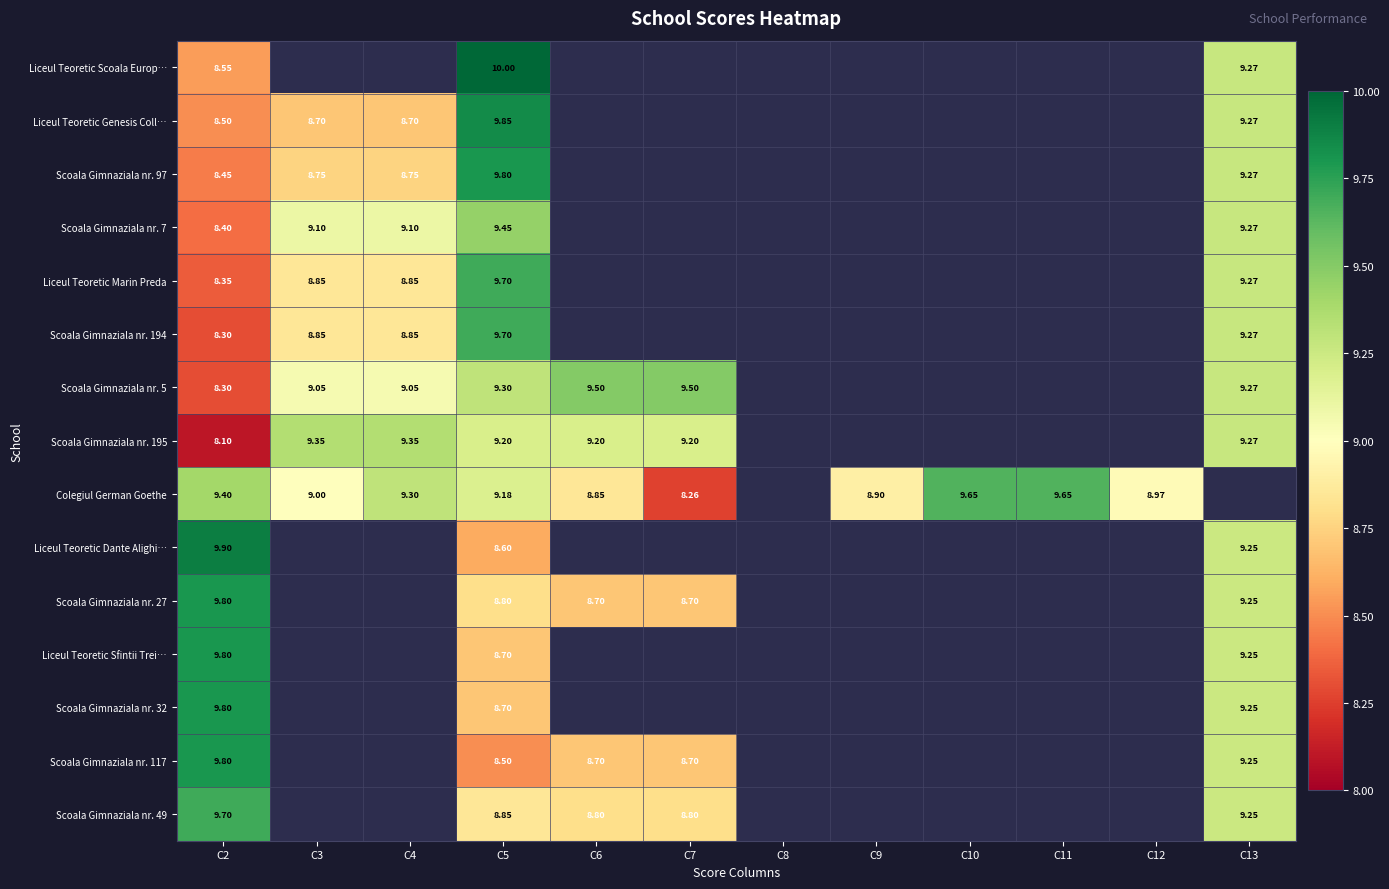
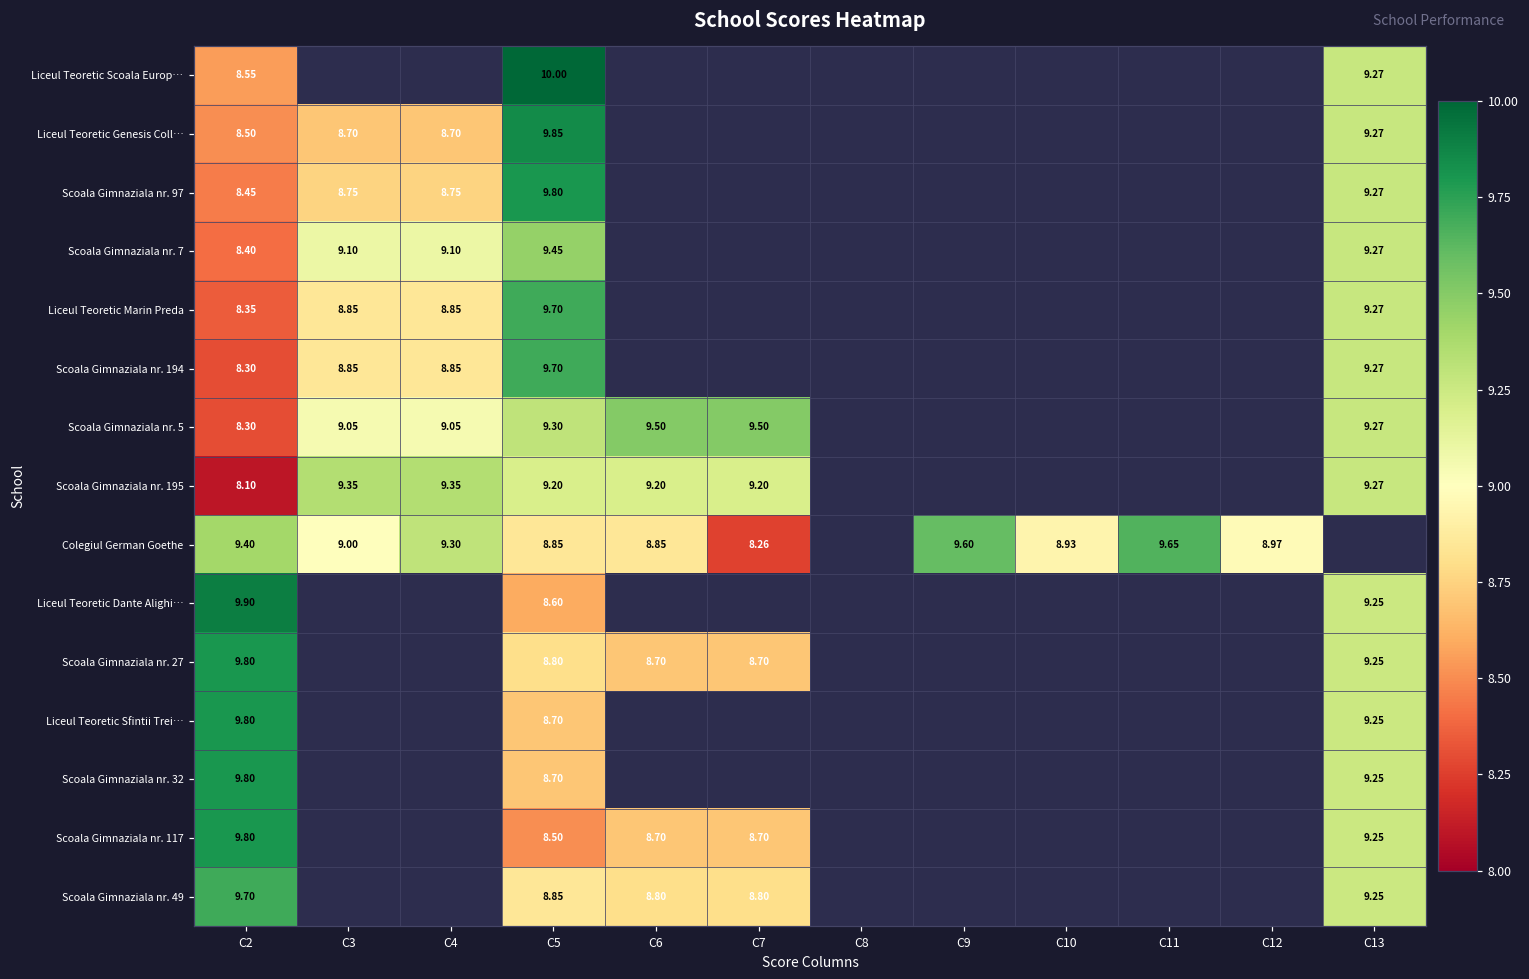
Colegiul German Goethe, C5: 9.18 -> 8.85
Colegiul German Goethe, C9: 8.90 -> 9.60
Colegiul German Goethe, C10: 9.65 -> 8.93
